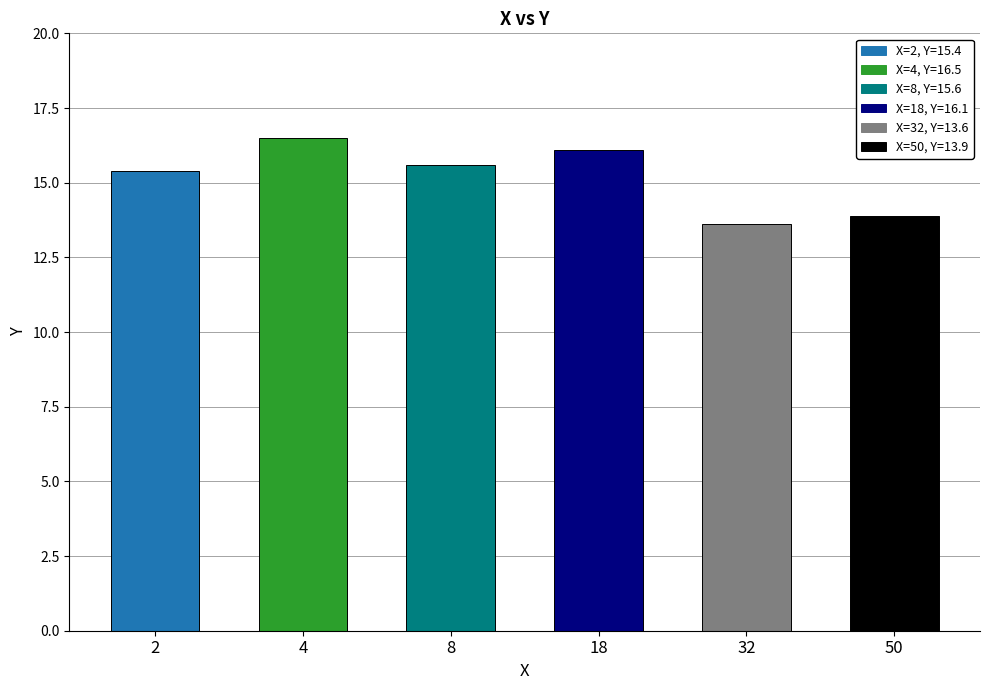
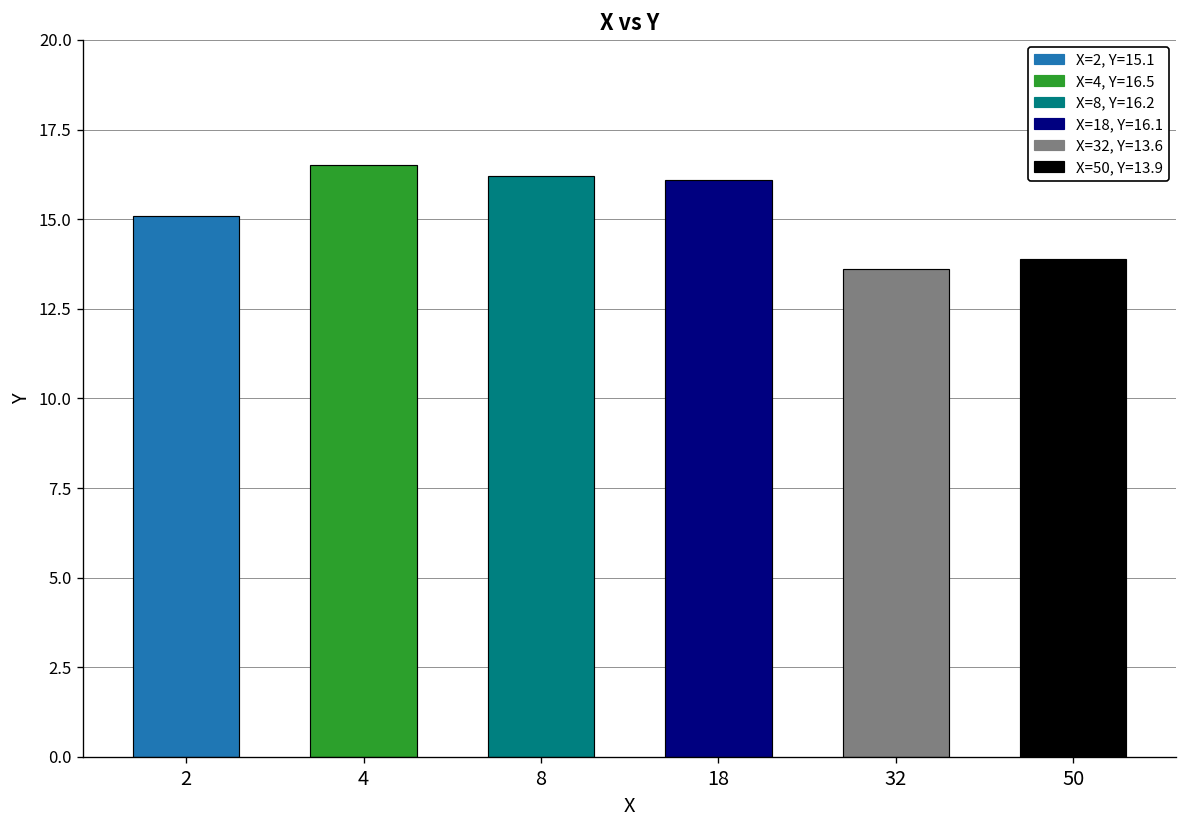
2: 15.4 -> 15.1
8: 15.6 -> 16.2
